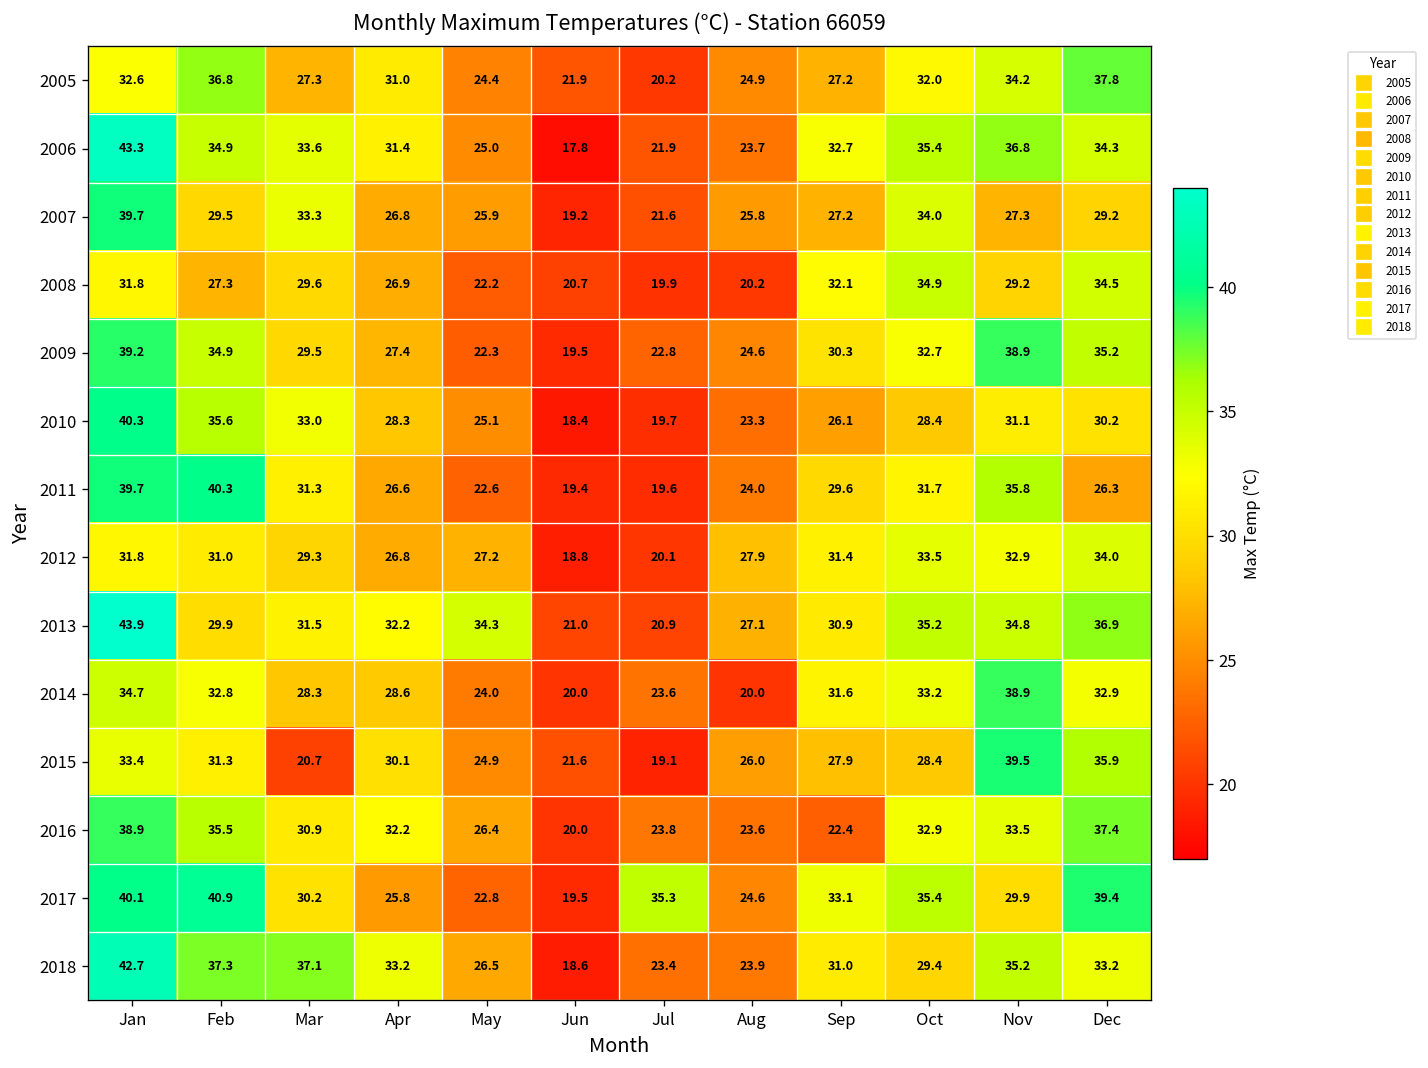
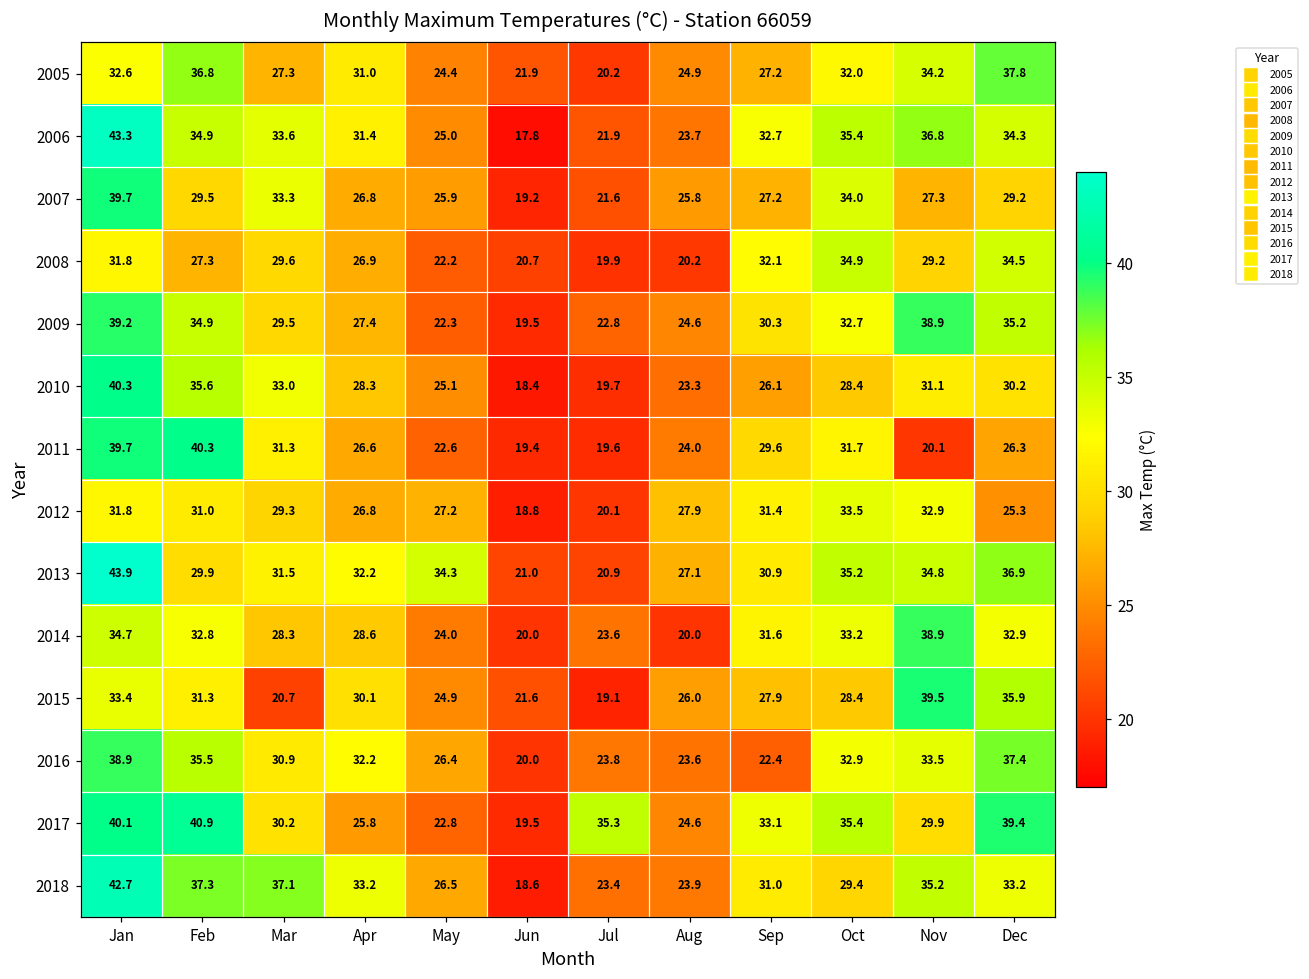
2011, Nov: 35.8 -> 20.1
2012, Dec: 34.0 -> 25.3
